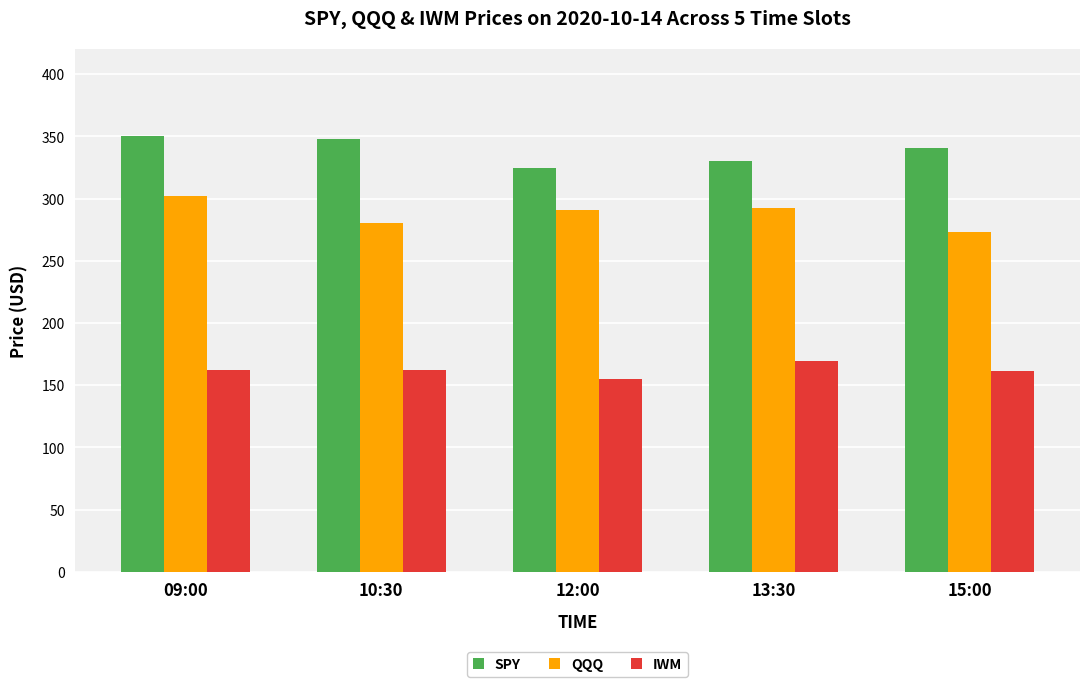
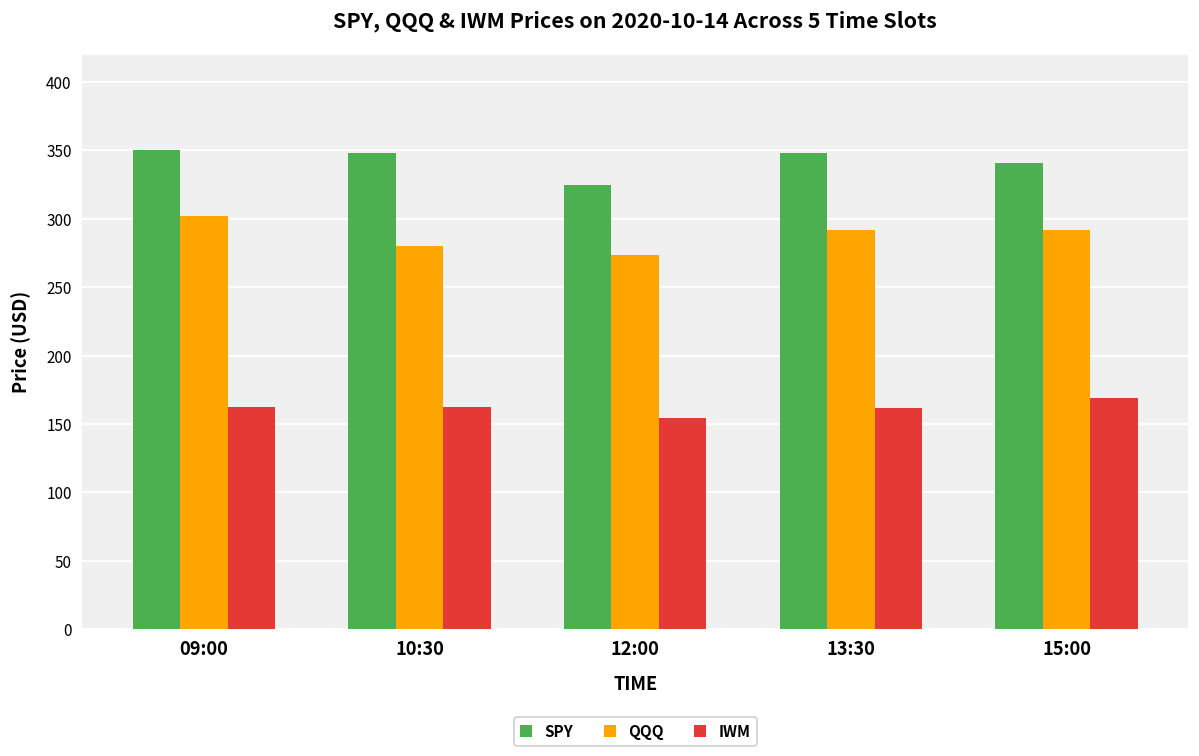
QQQ, 12:00: 291 -> 273
SPY, 13:30: 331 -> 348
IWM, 13:30: 169 -> 161
QQQ, 15:00: 274 -> 292
IWM, 15:00: 161 -> 169
